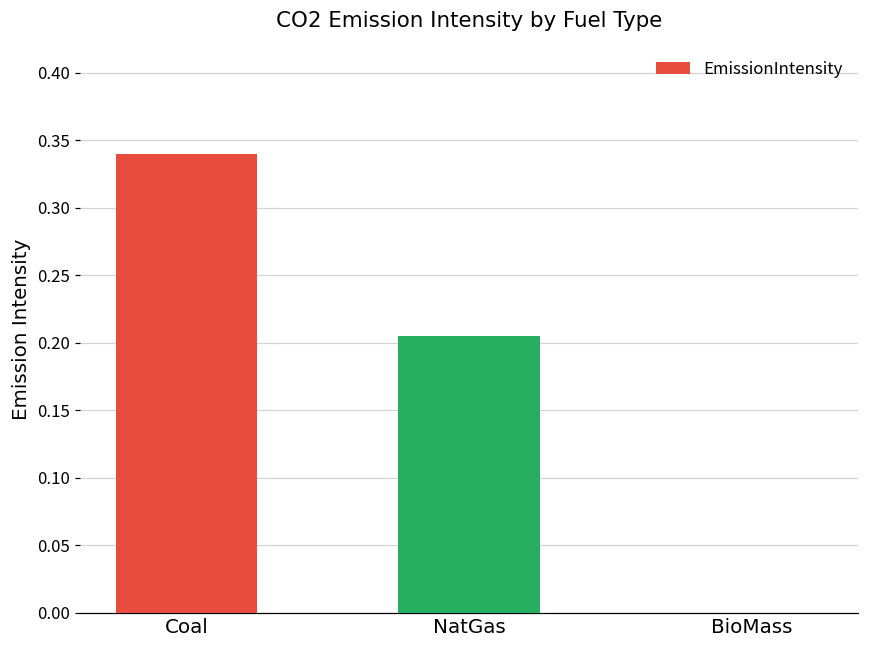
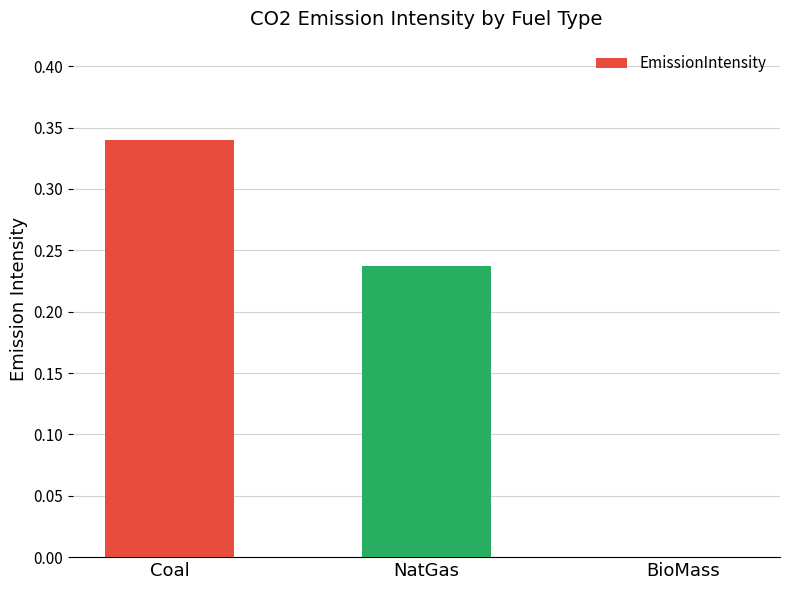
NatGas: 0.205 -> 0.238
